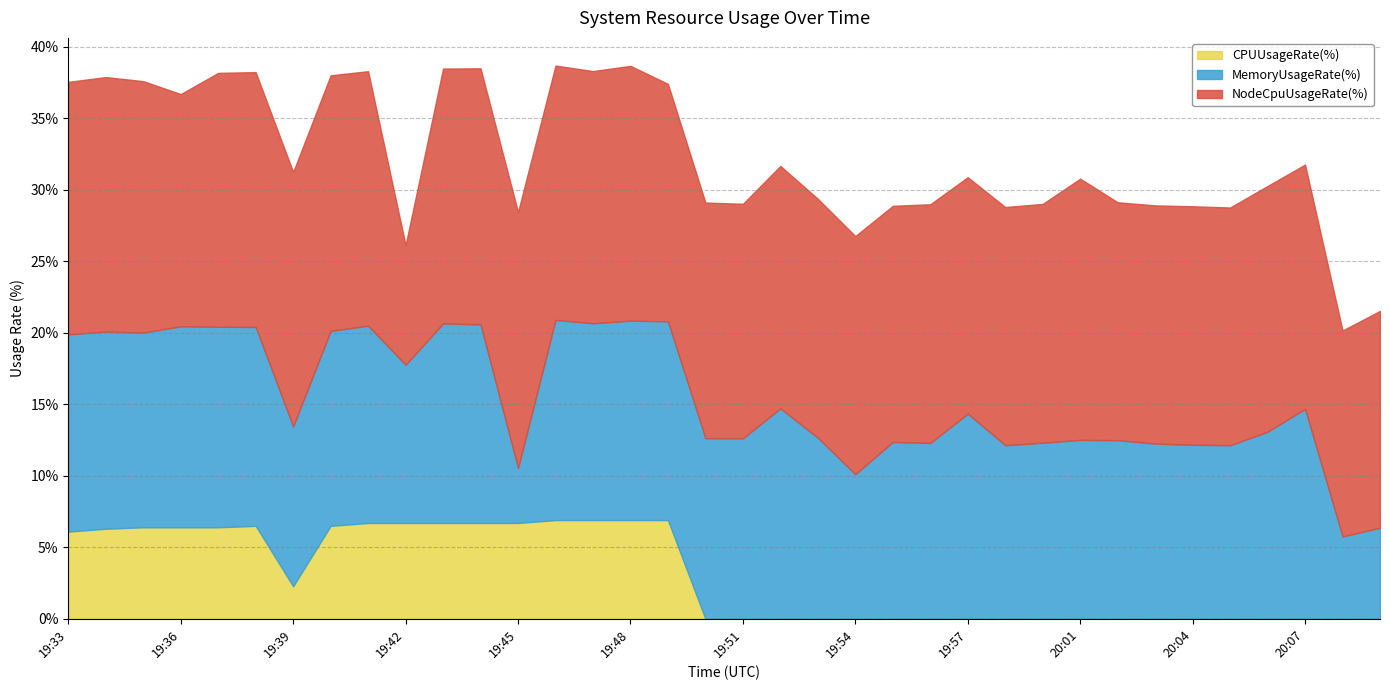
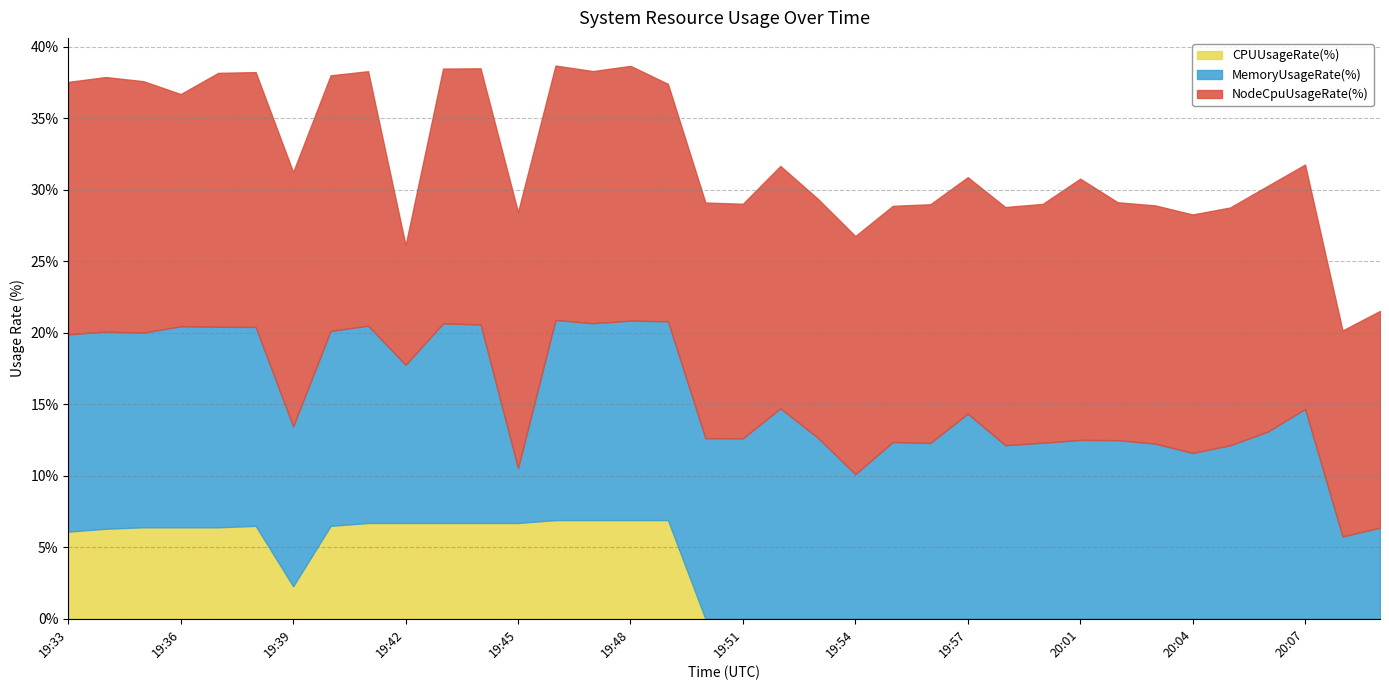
MemoryUsageRate(%), 20:04: 12.2% -> 11.6%
